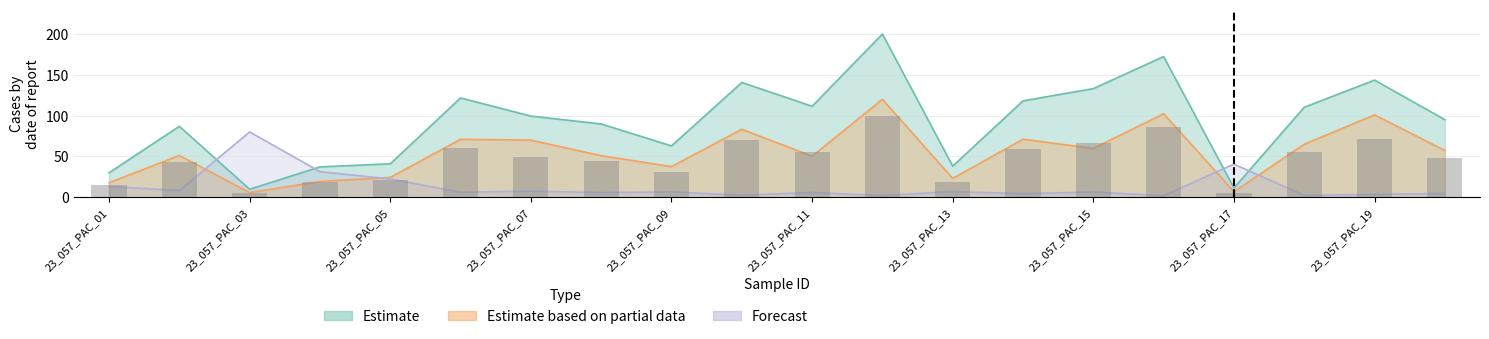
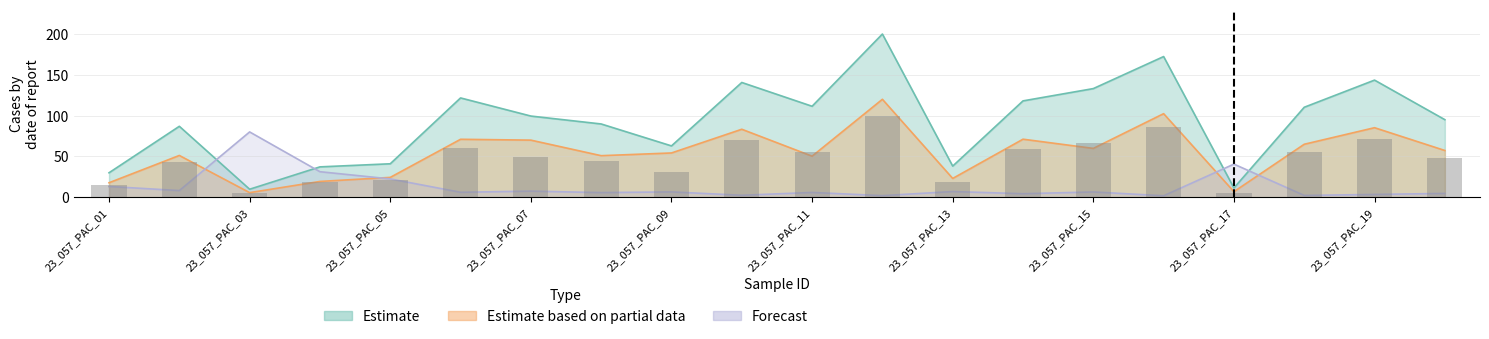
Estimate based on partial data, 23_057_PAC_09: 40 -> 50
Estimate based on partial data, 23_057_PAC_19: 100 -> 90
